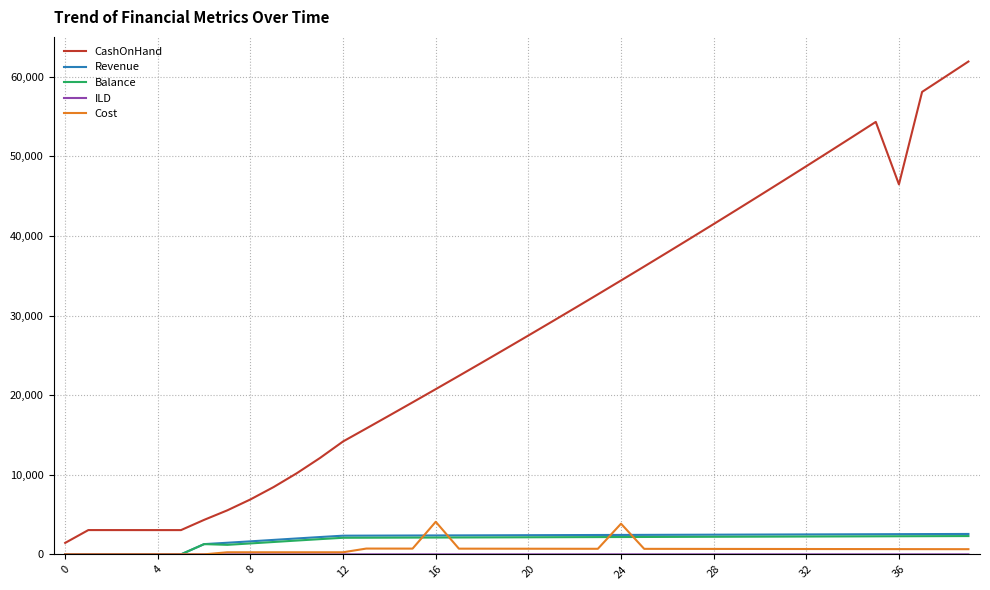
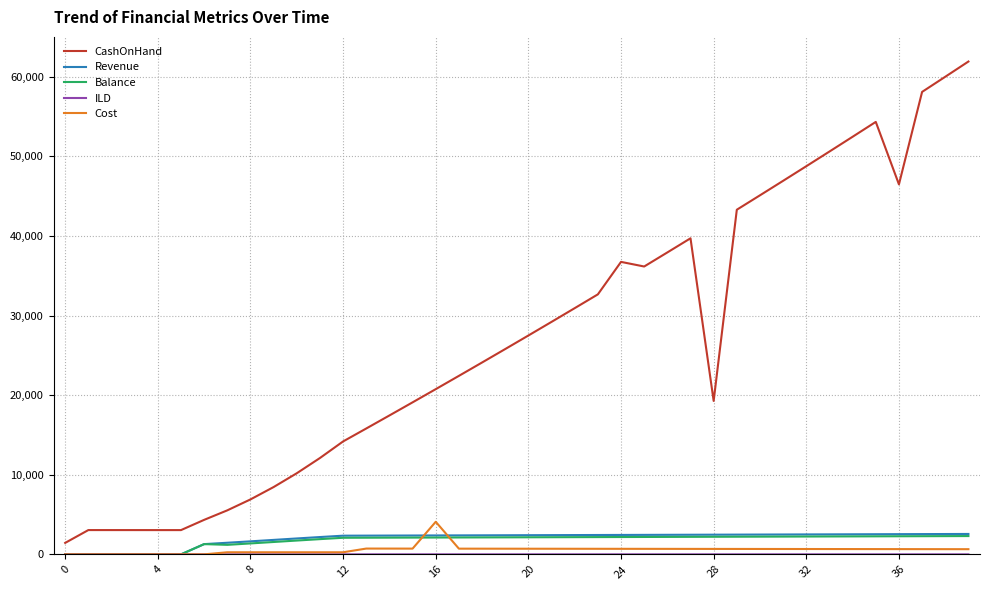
CashOnHand, 24: 34,000 -> 37,000
Cost, 24: 4,000 -> 1,000
CashOnHand, 28: 41,000 -> 19,000
